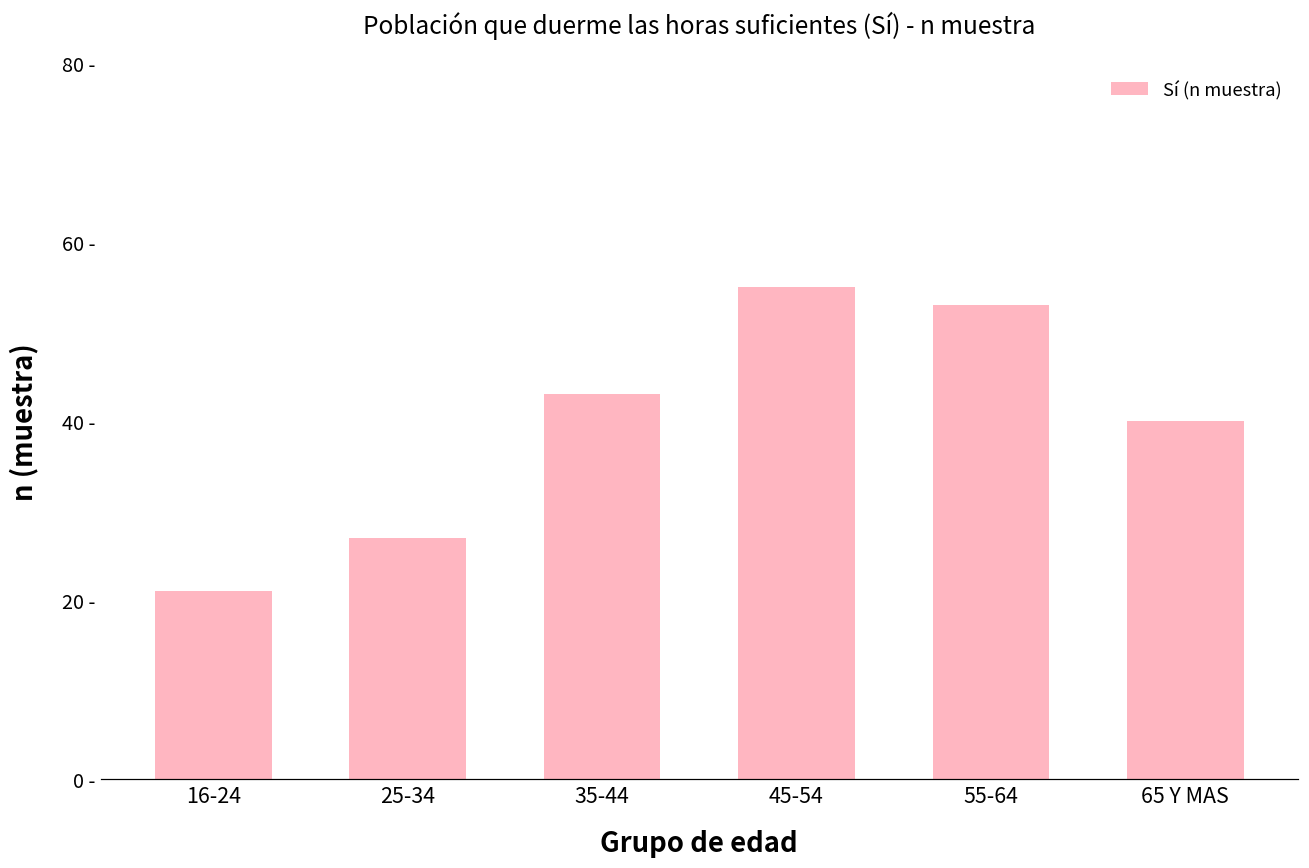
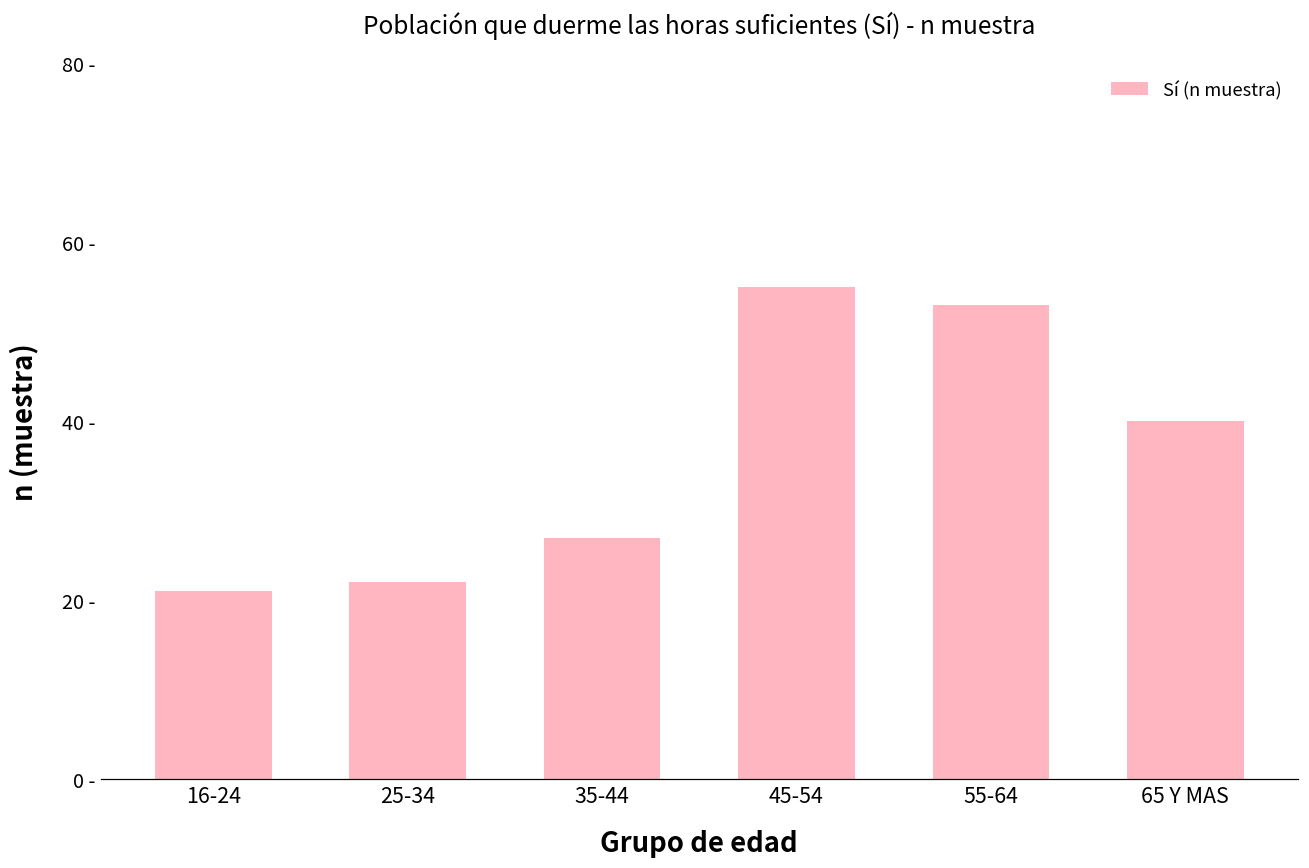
25-34: 27 - -> 22 -
35-44: 43 - -> 27 -
